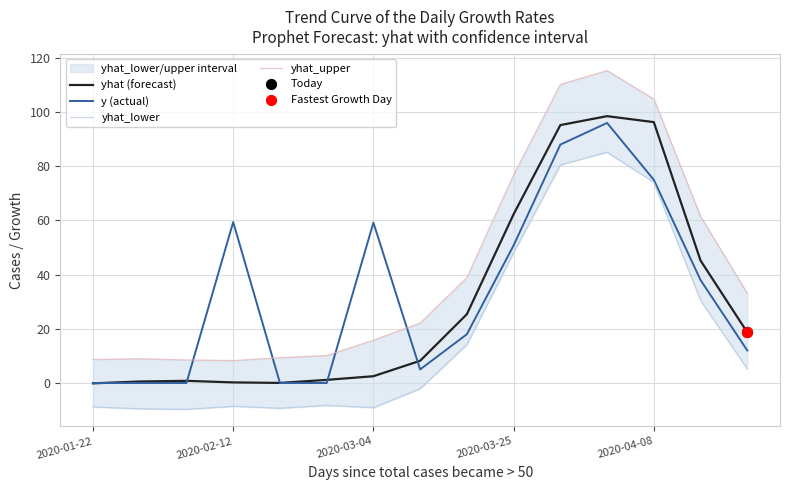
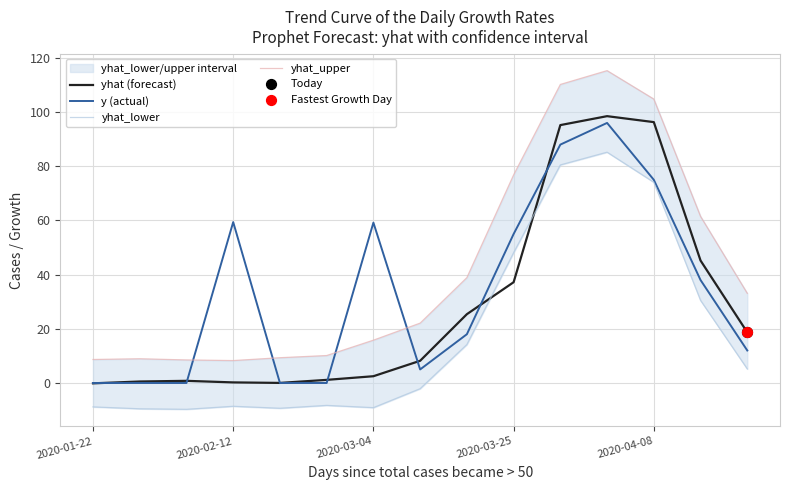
yhat (forecast), 2020-03-25: 62 -> 37
y (actual), 2020-03-25: 51 -> 55
